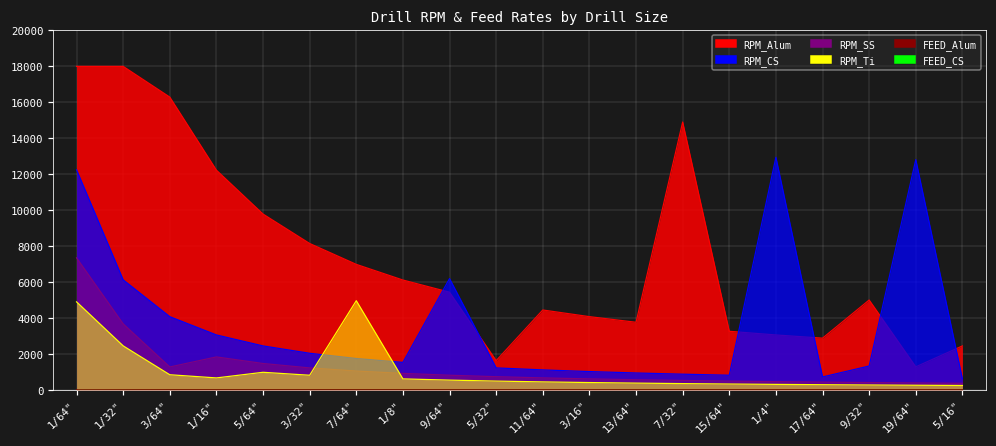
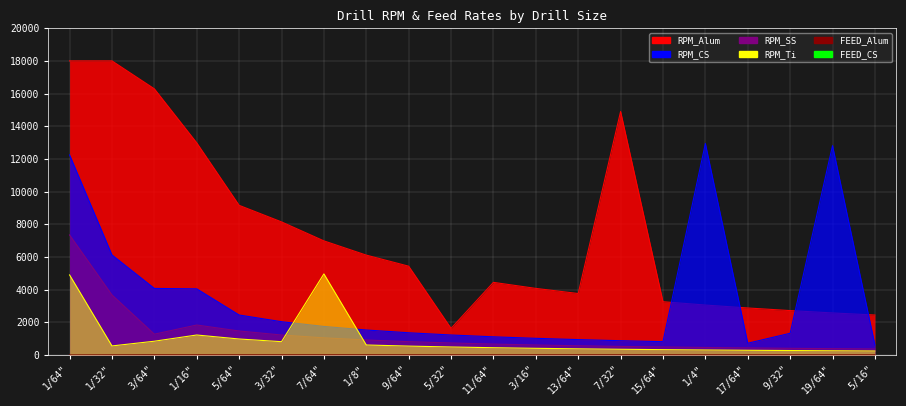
RPM_Ti, 1/32": 2400 -> 600
RPM_Alum, 1/16": 12200 -> 13000
RPM_CS, 1/16": 3100 -> 4000
RPM_Ti, 1/16": 700 -> 1200
RPM_Alum, 5/64": 9800 -> 9200
RPM_CS, 9/64": 6200 -> 1400
RPM_Alum, 9/32": 5000 -> 2700
RPM_Alum, 19/64": 1300 -> 2600
